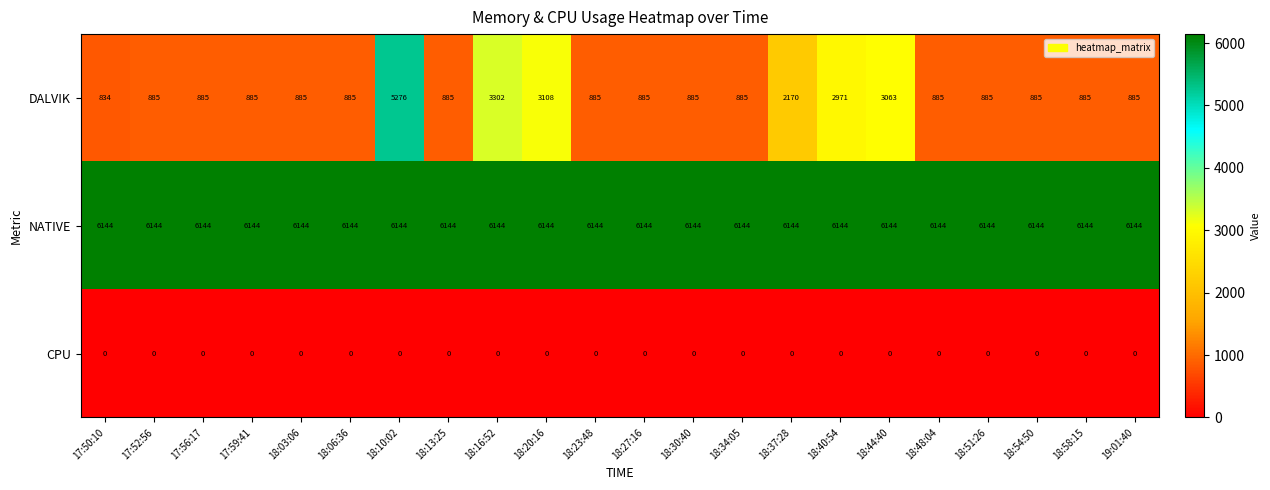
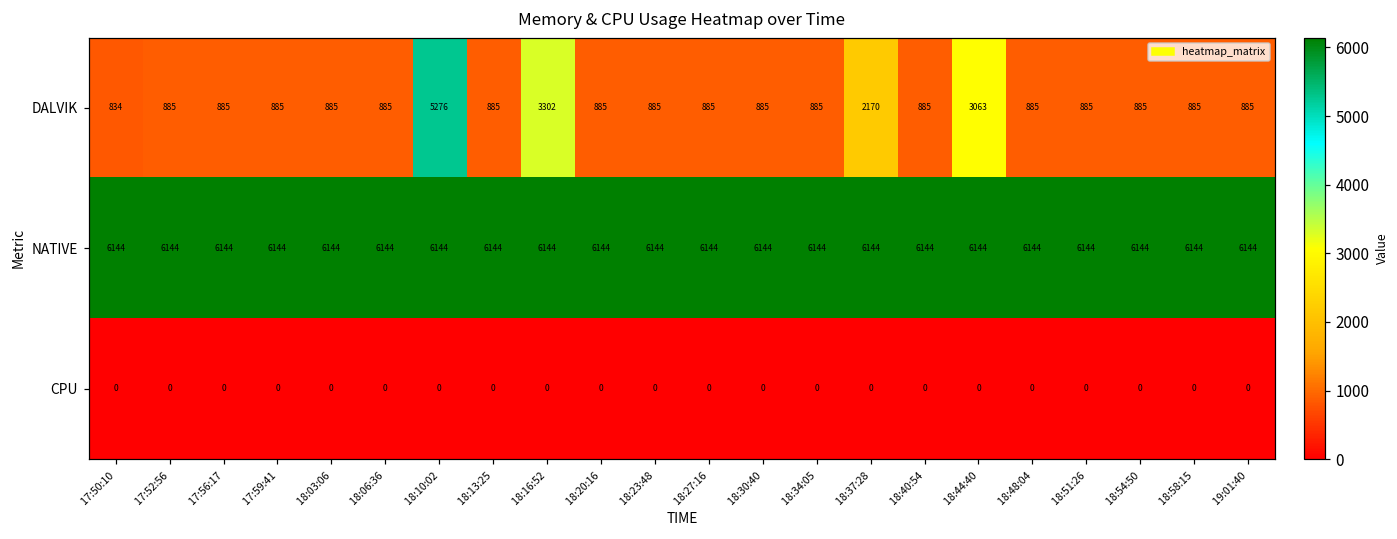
DALVIK, 18:20:16: 3108 -> 885
DALVIK, 18:40:54: 2971 -> 885
